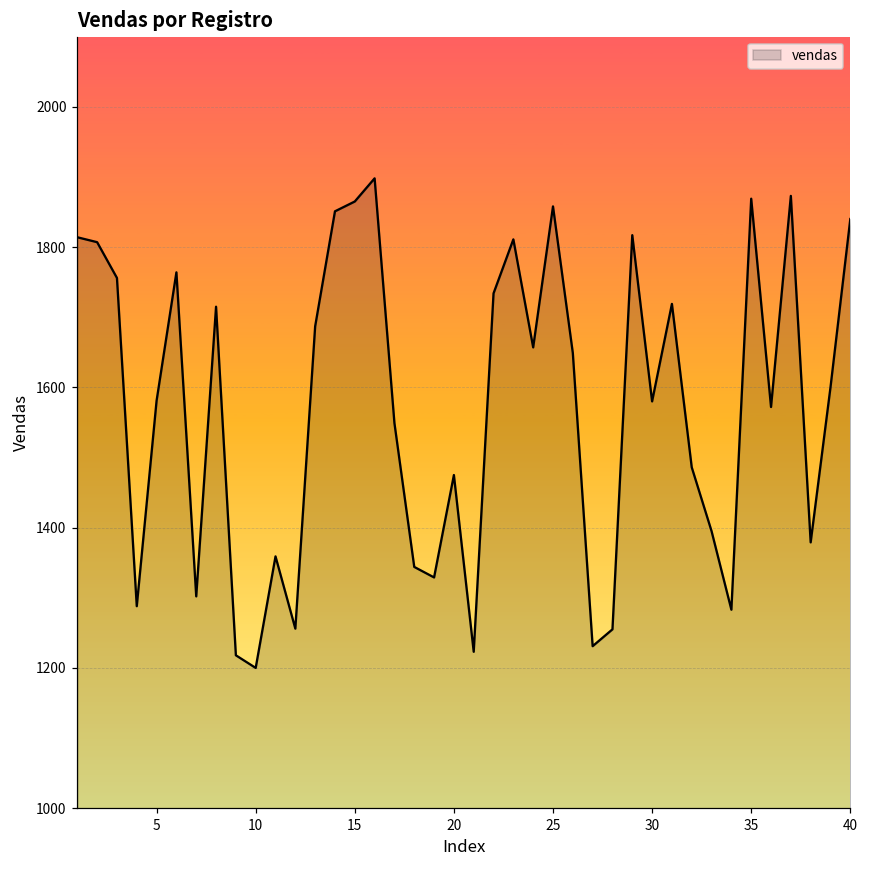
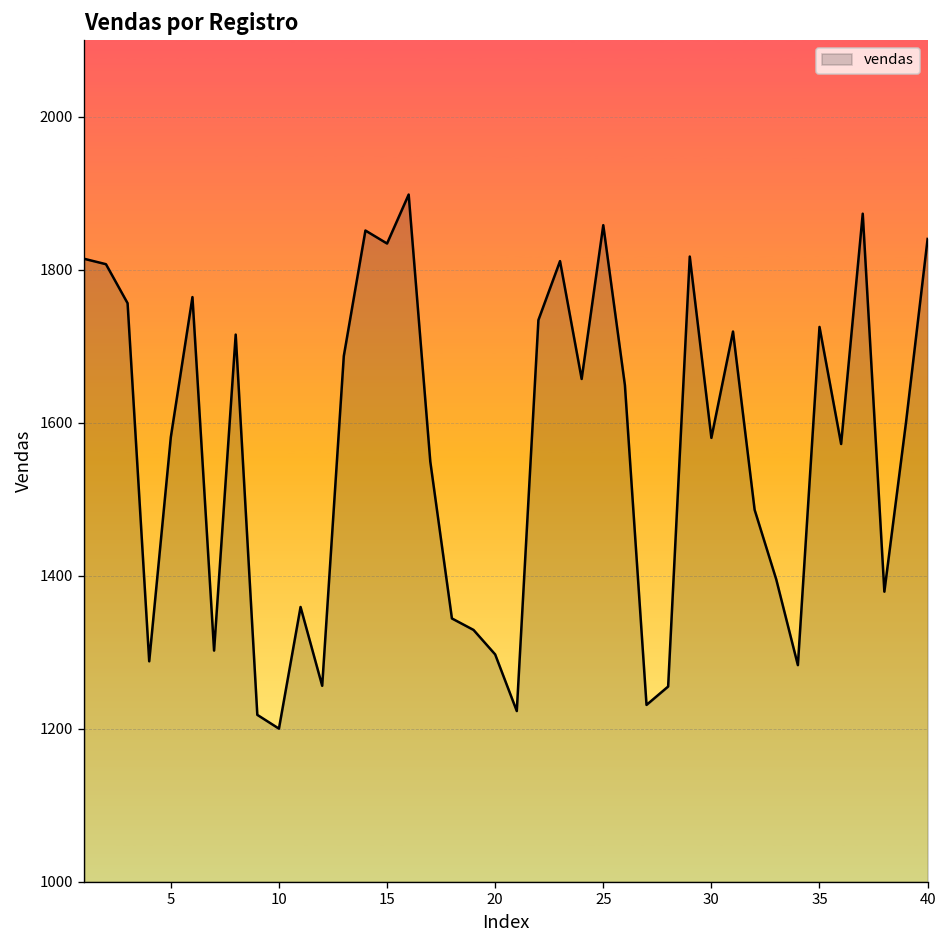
15: 1870 -> 1830
20: 1480 -> 1300
35: 1870 -> 1730
